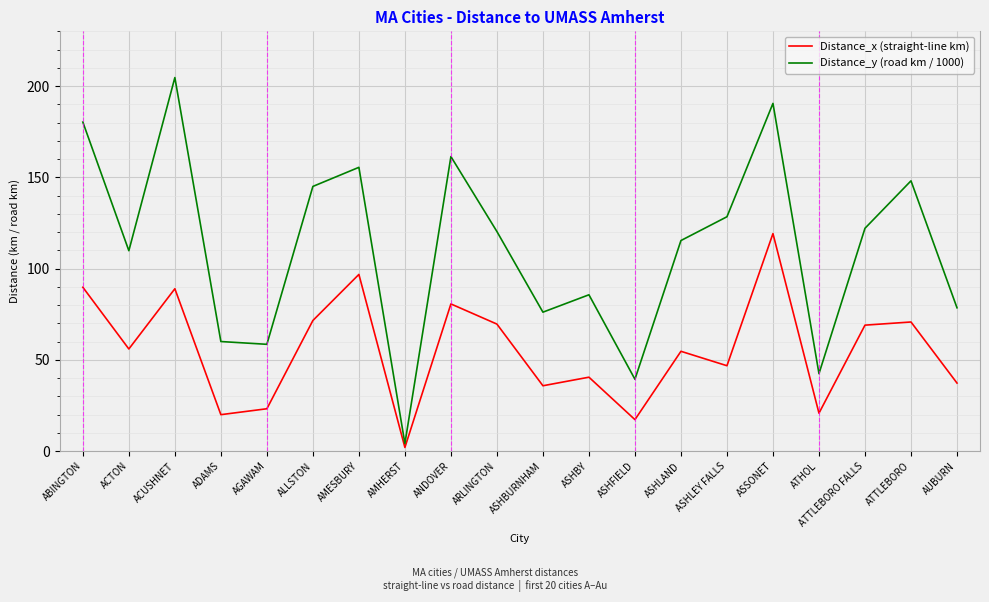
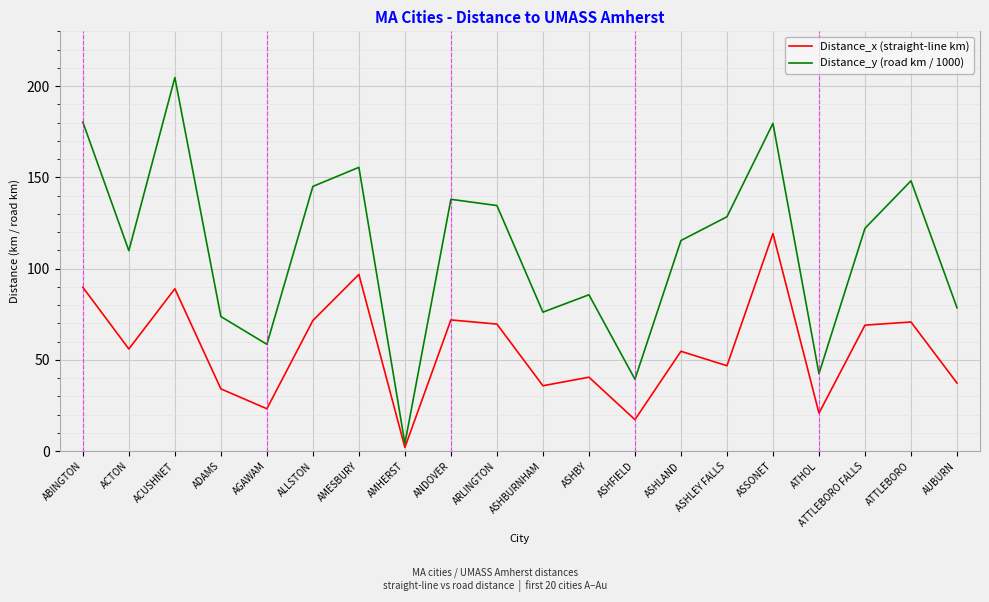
Distance_x (straight-line km), ADAMS: 20 -> 34
Distance_y (road km / 1000), ADAMS: 60 -> 74
Distance_x (straight-line km), ANDOVER: 81 -> 72
Distance_y (road km / 1000), ANDOVER: 161 -> 138
Distance_y (road km / 1000), ARLINGTON: 120 -> 135
Distance_y (road km / 1000), ASSONET: 191 -> 180
